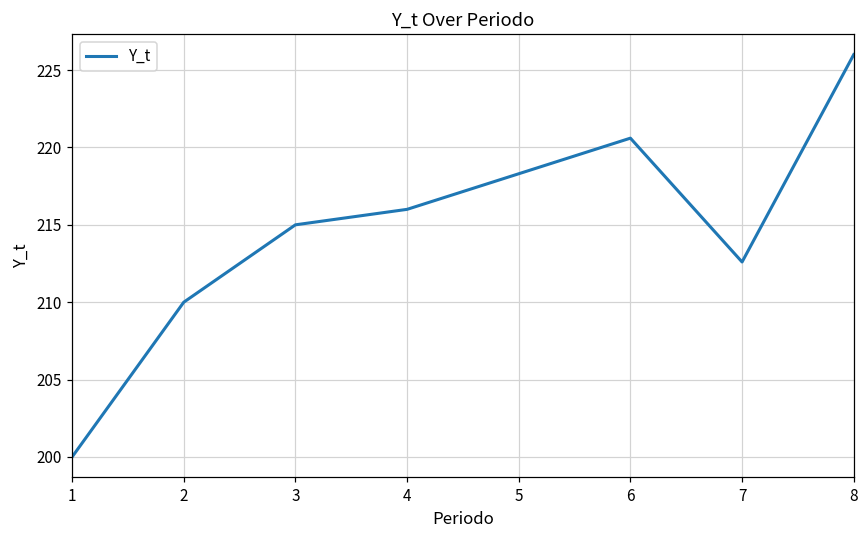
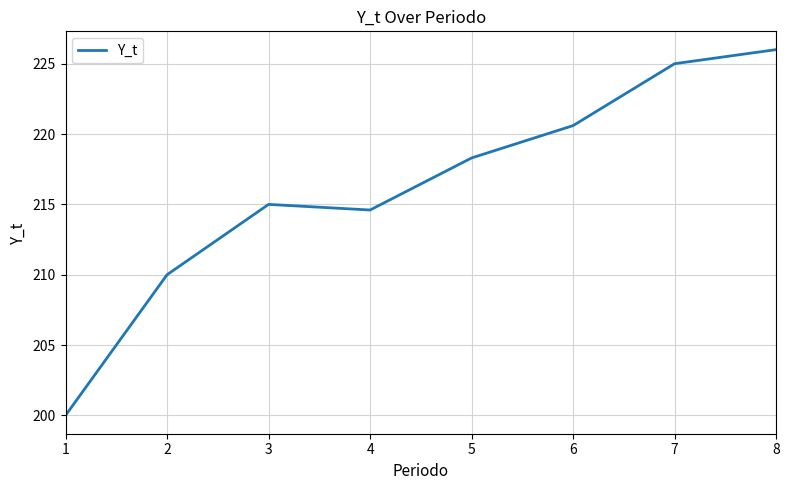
4: 216.0 -> 214.6
7: 212.6 -> 225.0
